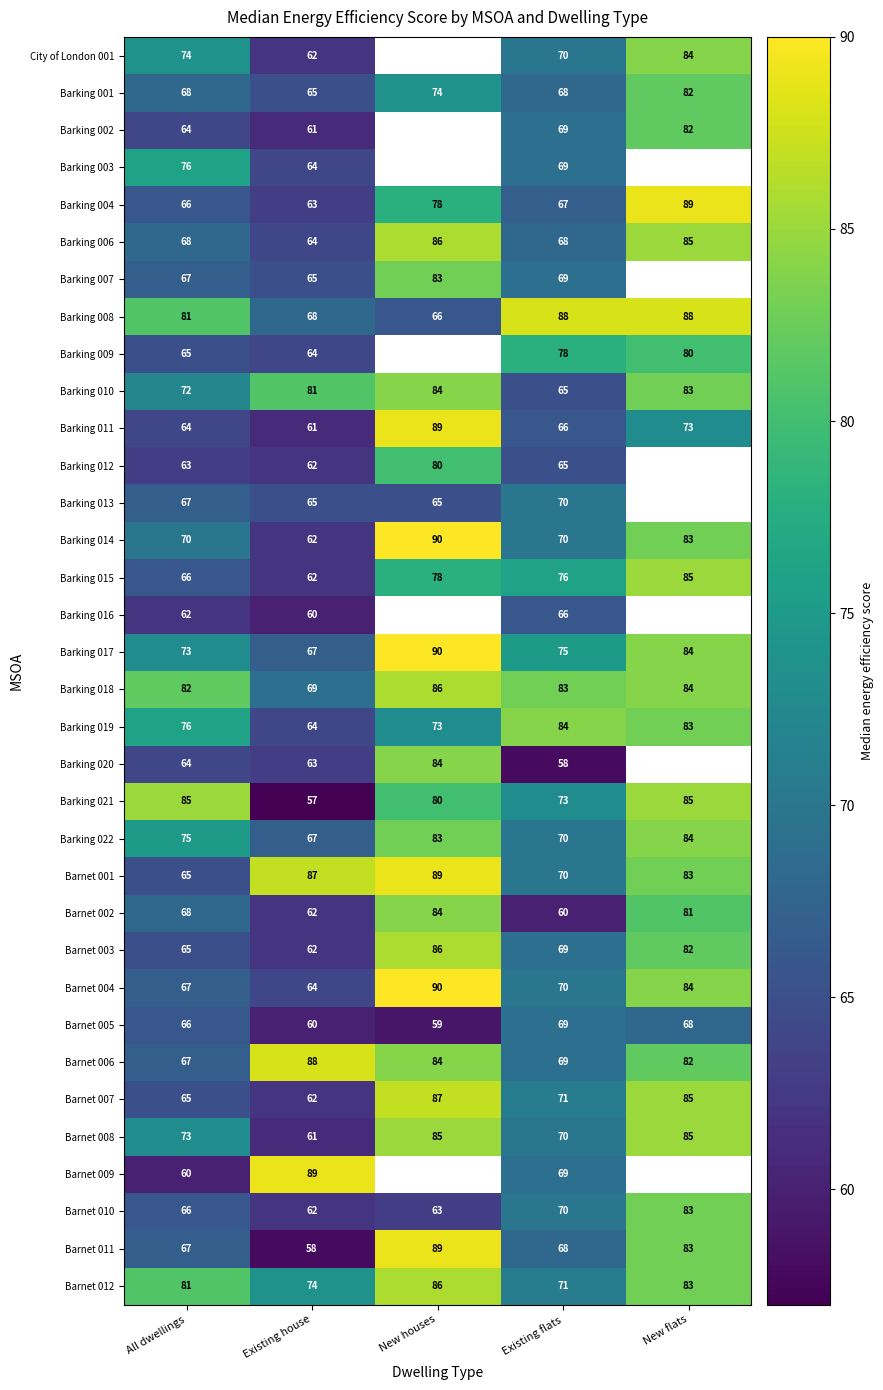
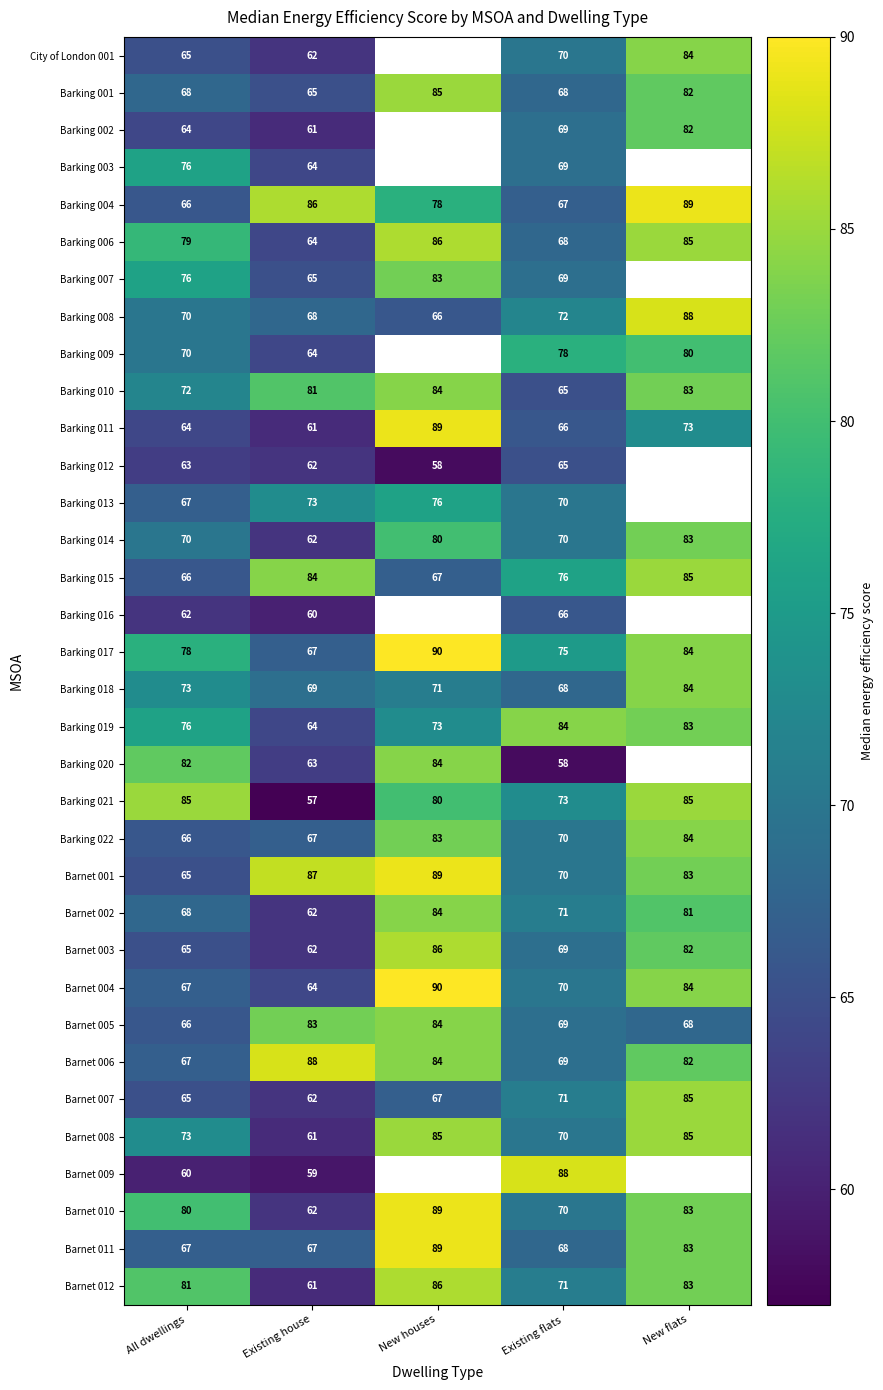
City of London 001, All dwellings: 74 -> 65
Barking 001, New houses: 74 -> 85
Barking 004, Existing house: 63 -> 86
Barking 006, All dwellings: 68 -> 79
Barking 007, All dwellings: 67 -> 76
Barking 008, All dwellings: 81 -> 70
Barking 008, Existing flats: 88 -> 72
Barking 009, All dwellings: 65 -> 70
Barking 012, New houses: 80 -> 58
Barking 013, Existing house: 65 -> 73
Barking 013, New houses: 65 -> 76
Barking 014, New houses: 90 -> 80
Barking 015, Existing house: 62 -> 84
Barking 015, New houses: 78 -> 67
Barking 017, All dwellings: 73 -> 78
Barking 018, All dwellings: 82 -> 73
Barking 018, New houses: 86 -> 71
Barking 018, Existing flats: 83 -> 68
Barking 020, All dwellings: 64 -> 82
Barking 022, All dwellings: 75 -> 66
Barnet 002, Existing flats: 60 -> 71
Barnet 005, Existing house: 60 -> 83
Barnet 005, New houses: 59 -> 84
Barnet 007, New houses: 87 -> 67
Barnet 009, Existing house: 89 -> 59
Barnet 009, Existing flats: 69 -> 88
Barnet 010, All dwellings: 66 -> 80
Barnet 010, New houses: 63 -> 89
Barnet 011, Existing house: 58 -> 67
Barnet 012, Existing house: 74 -> 61
